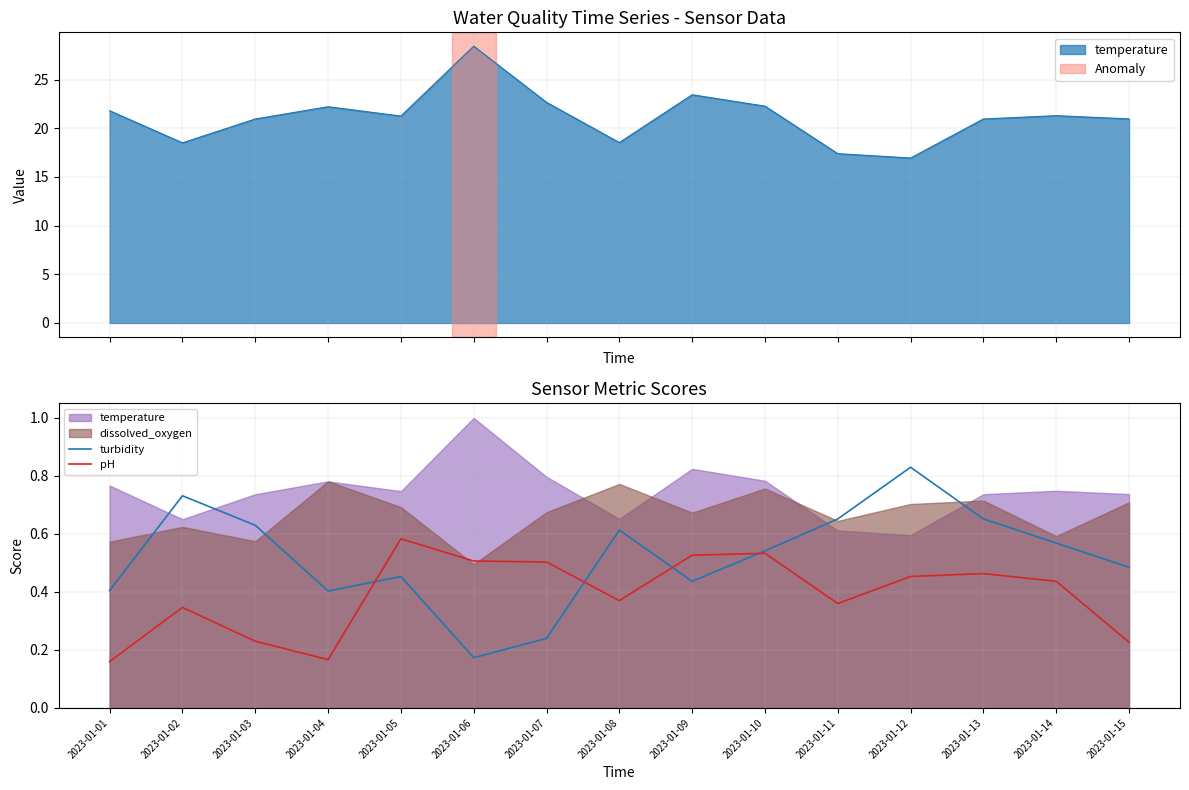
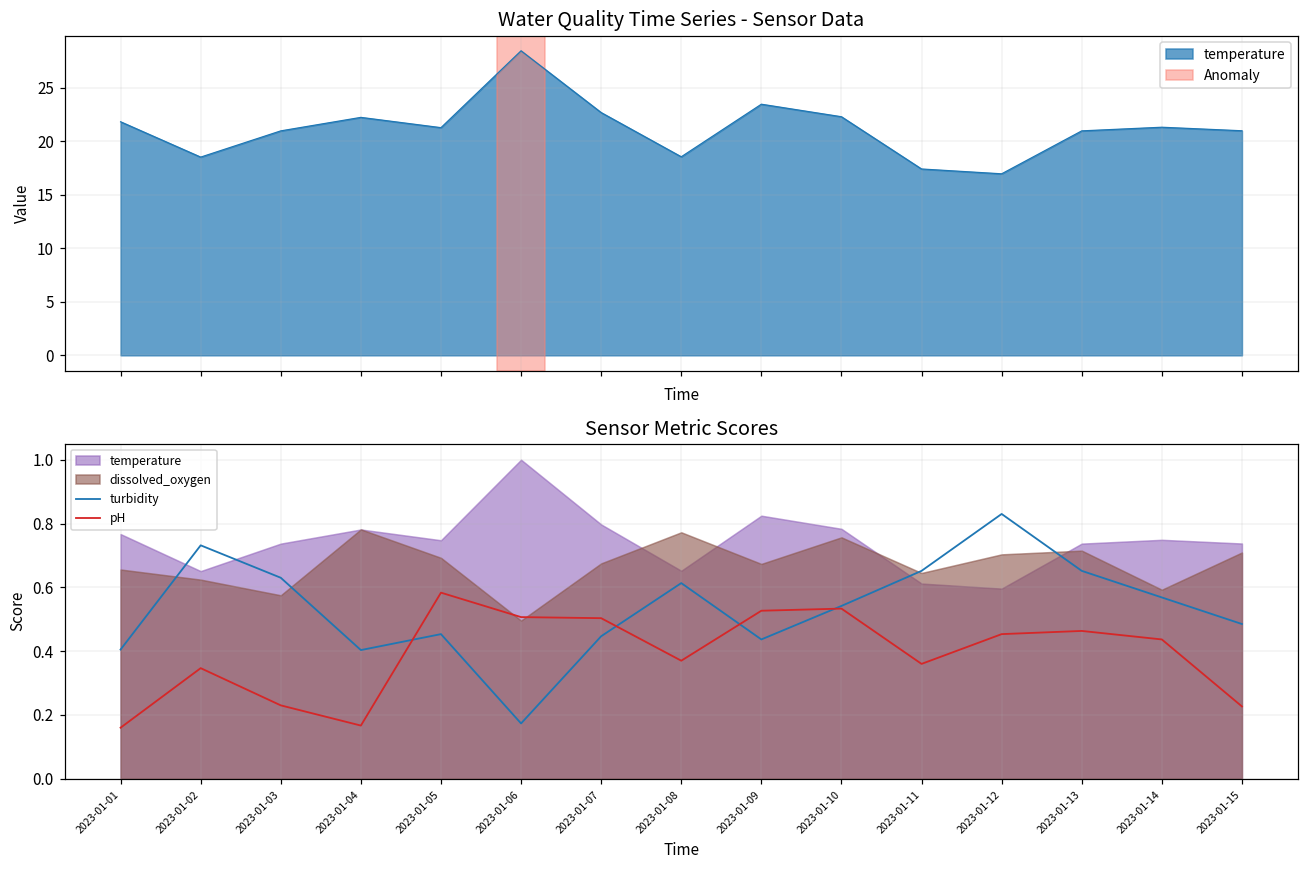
Sensor Metric Scores, dissolved_oxygen, 2023-01-01: 0.57 -> 0.66
Sensor Metric Scores, turbidity, 2023-01-07: 0.24 -> 0.45
